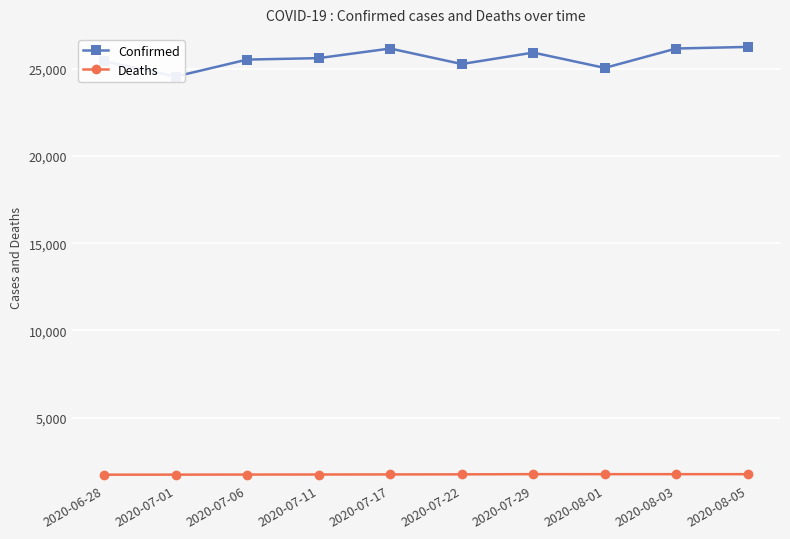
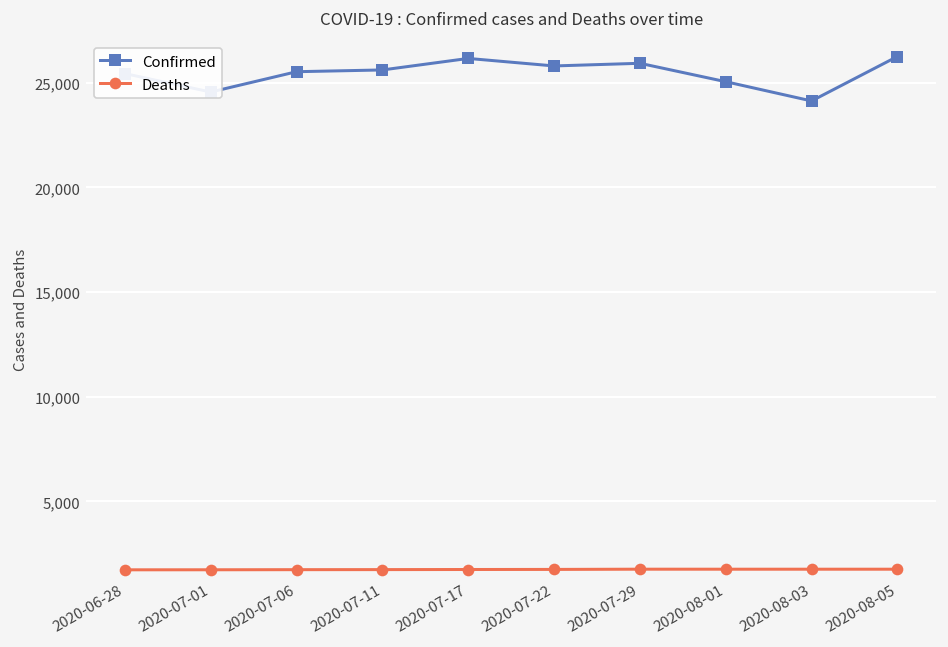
Confirmed, 2020-07-22: 25,300 -> 25,800
Confirmed, 2020-08-03: 26,200 -> 24,100
